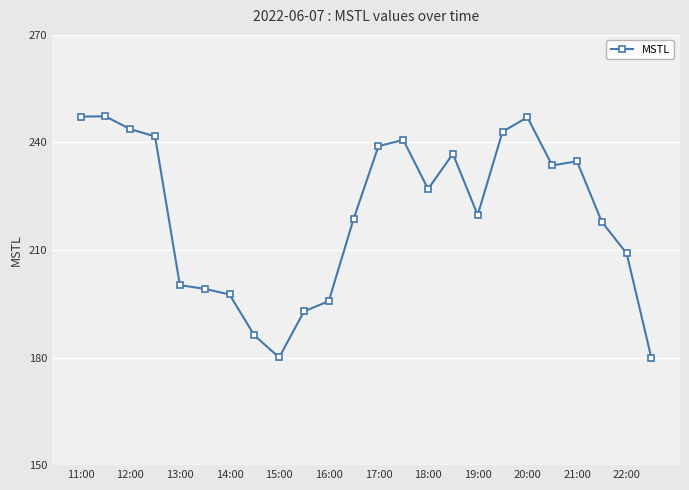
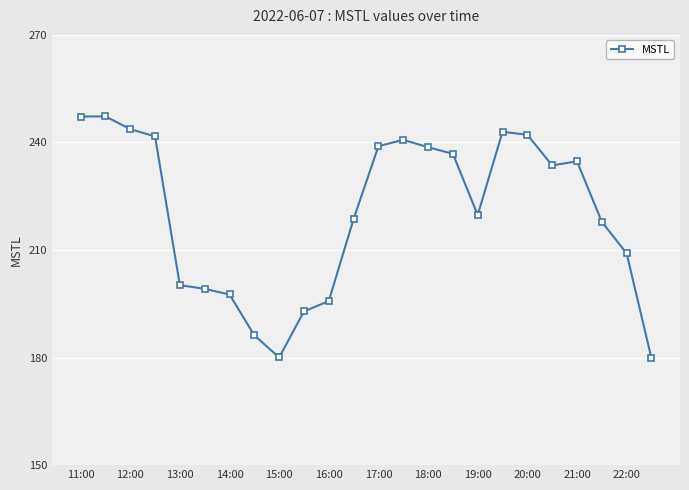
18:00: 227 -> 239
20:00: 247 -> 242
